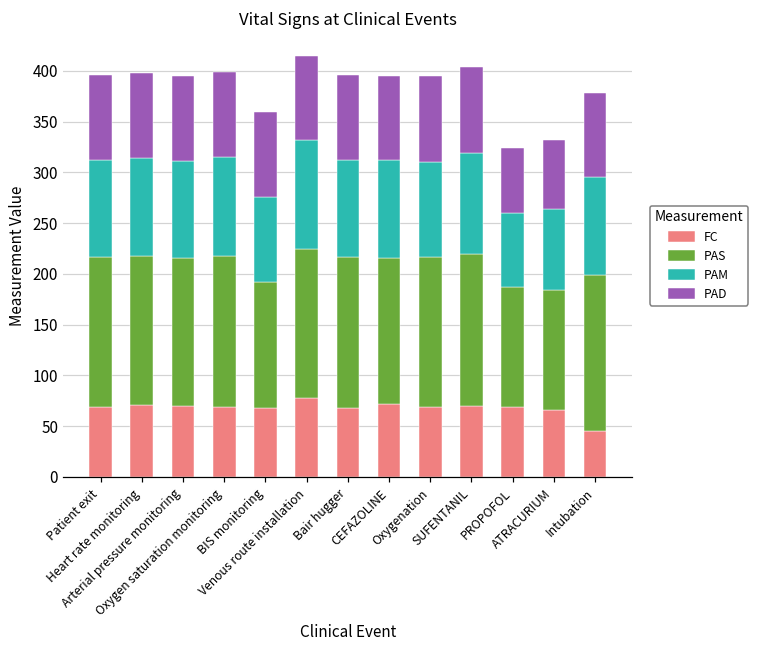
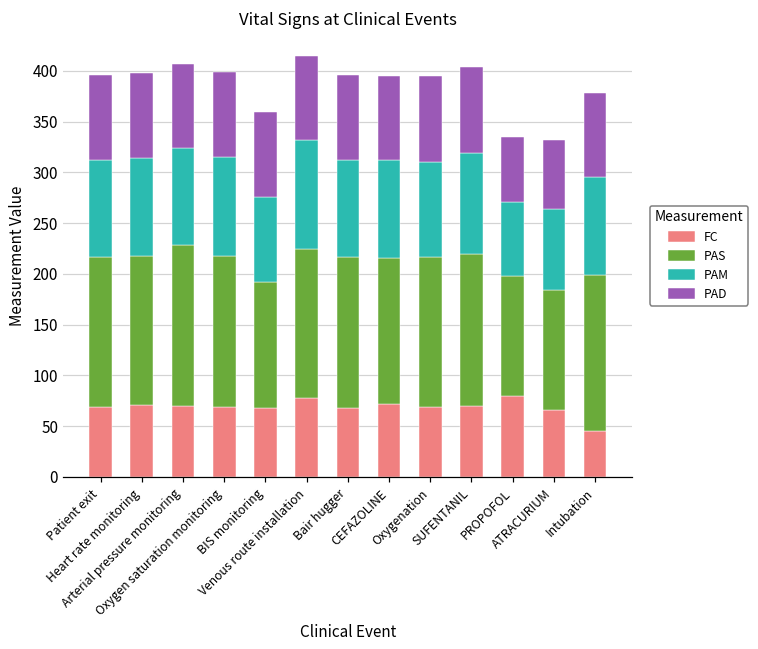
PAS, Arterial pressure monitoring: 150 -> 160
FC, PROPOFOL: 70 -> 80
